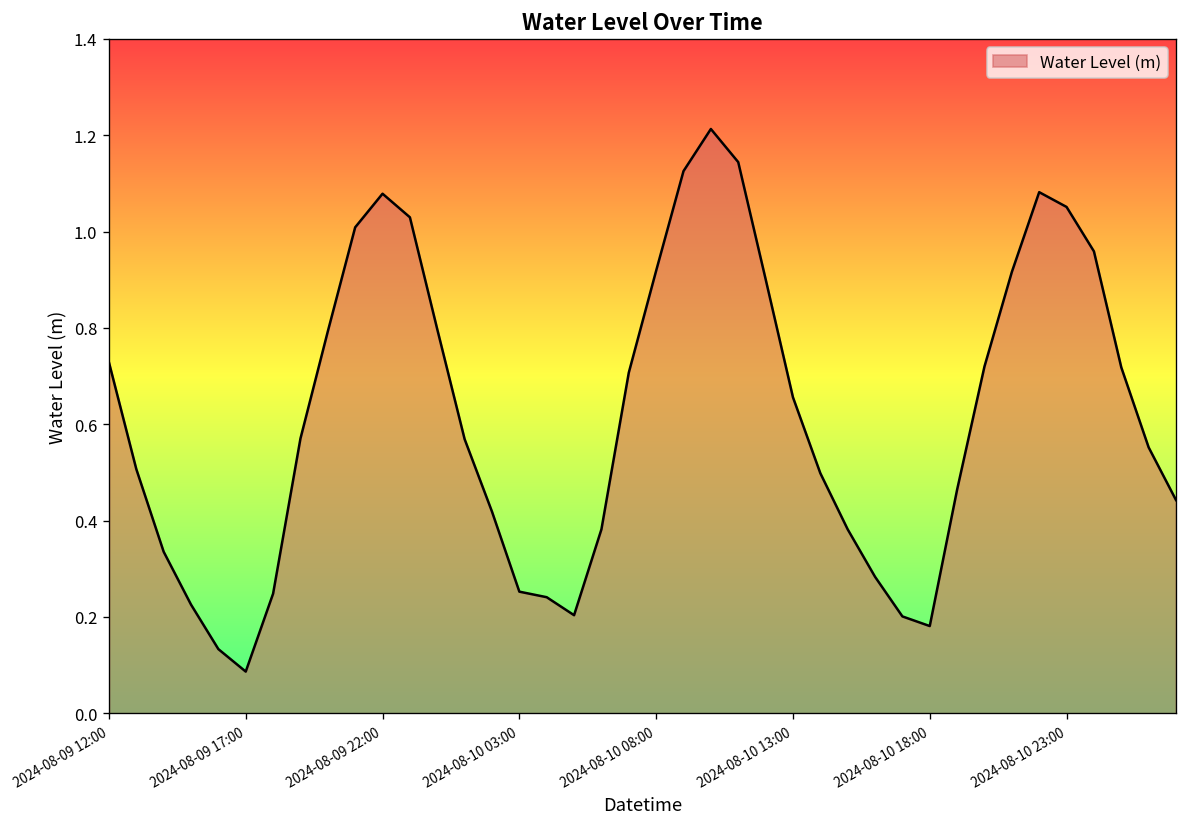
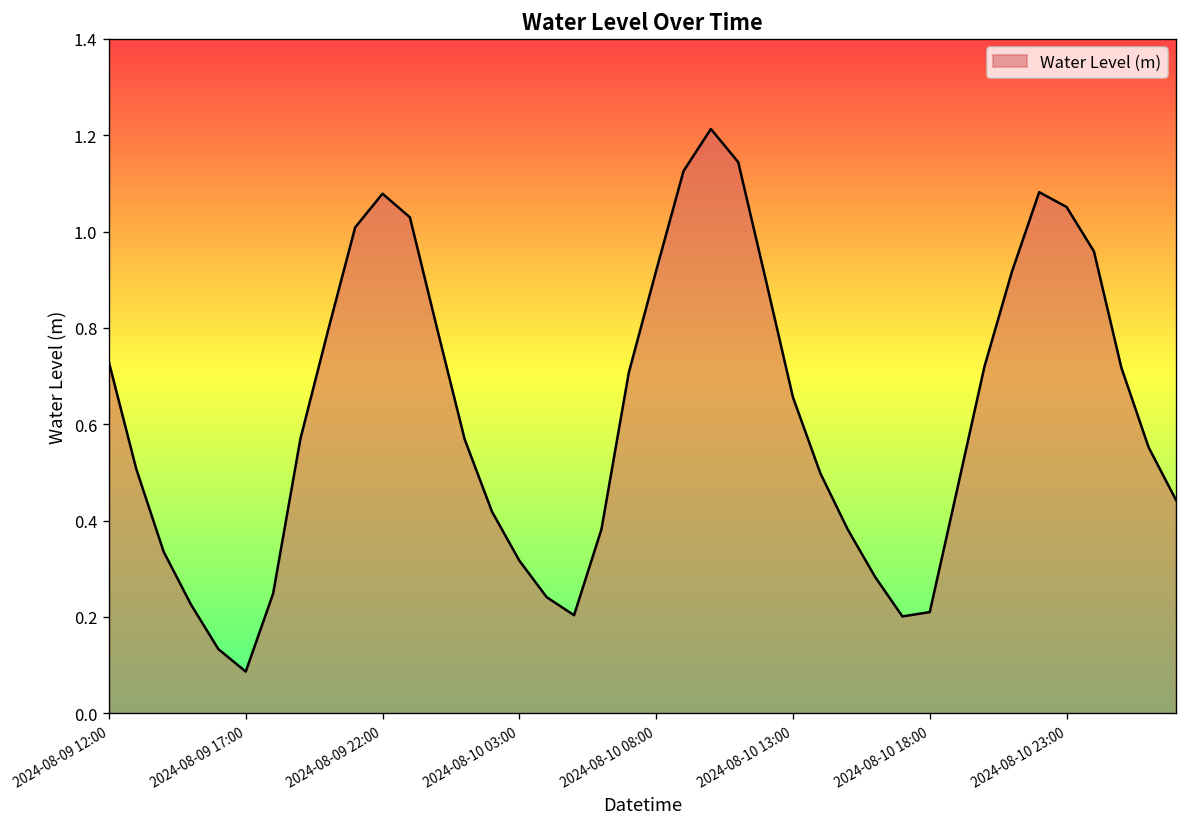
2024-08-10 03:00: 0.25 -> 0.32
2024-08-10 18:00: 0.18 -> 0.21
